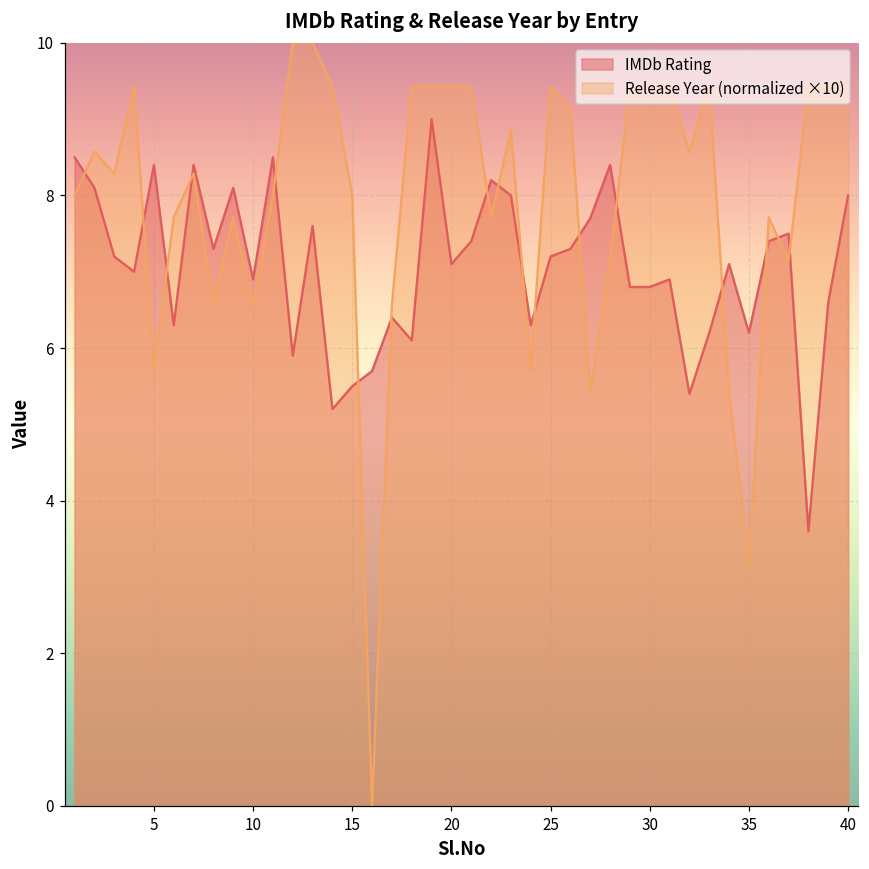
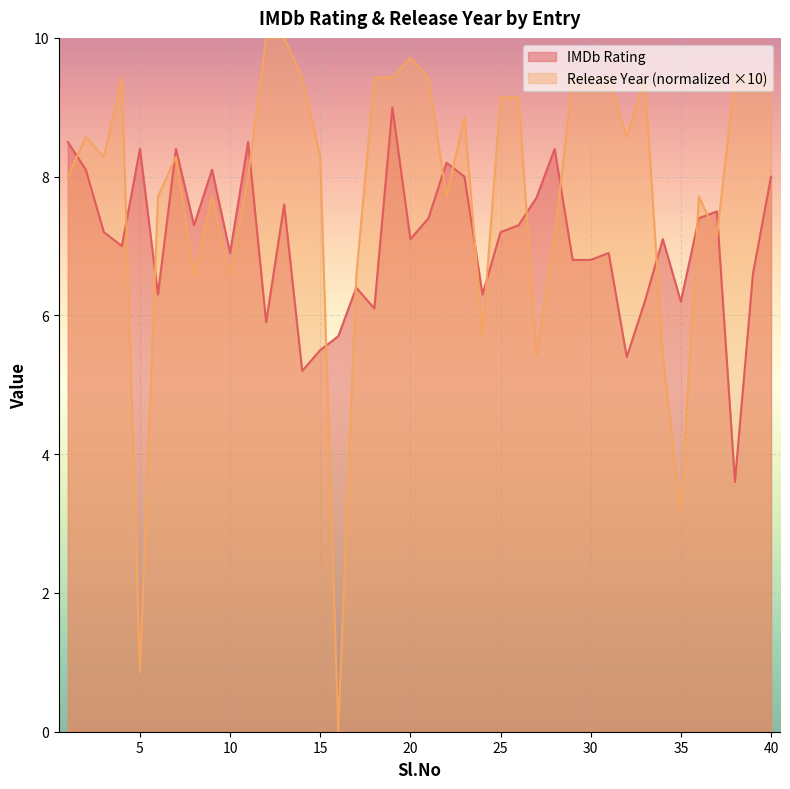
Release Year (normalized ×10), 5: 5.7 -> 0.9
Release Year (normalized ×10), 15: 8.0 -> 8.3
Release Year (normalized ×10), 20: 9.4 -> 9.7
Release Year (normalized ×10), 25: 9.4 -> 9.1
